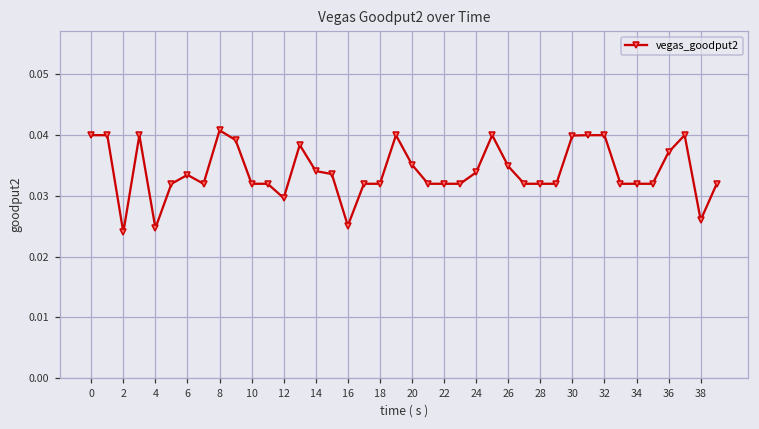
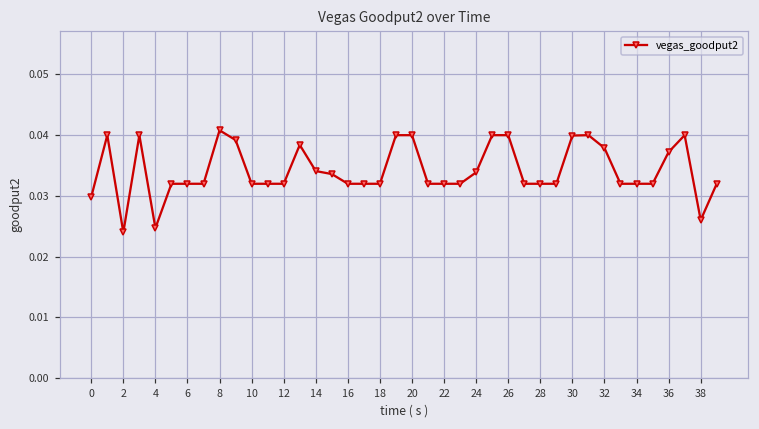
0: 0.040 -> 0.030
6: 0.033 -> 0.032
12: 0.030 -> 0.032
16: 0.025 -> 0.032
20: 0.035 -> 0.040
26: 0.035 -> 0.040
32: 0.040 -> 0.038
